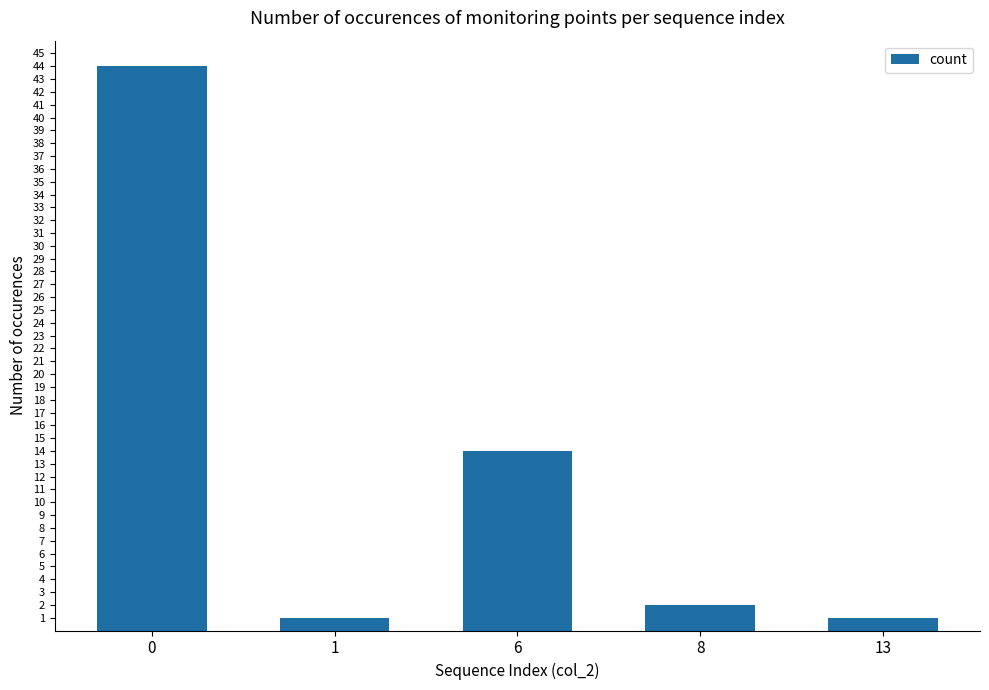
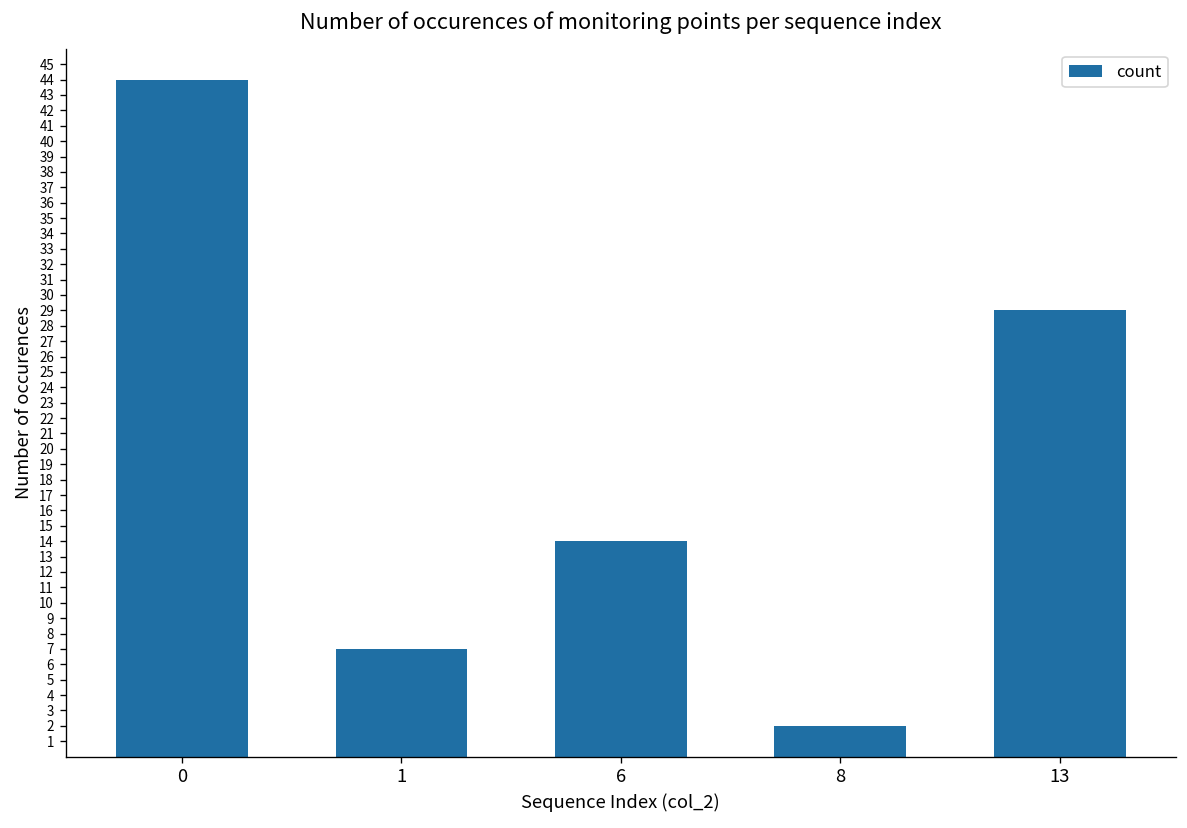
1: 1 -> 7
13: 1 -> 29
